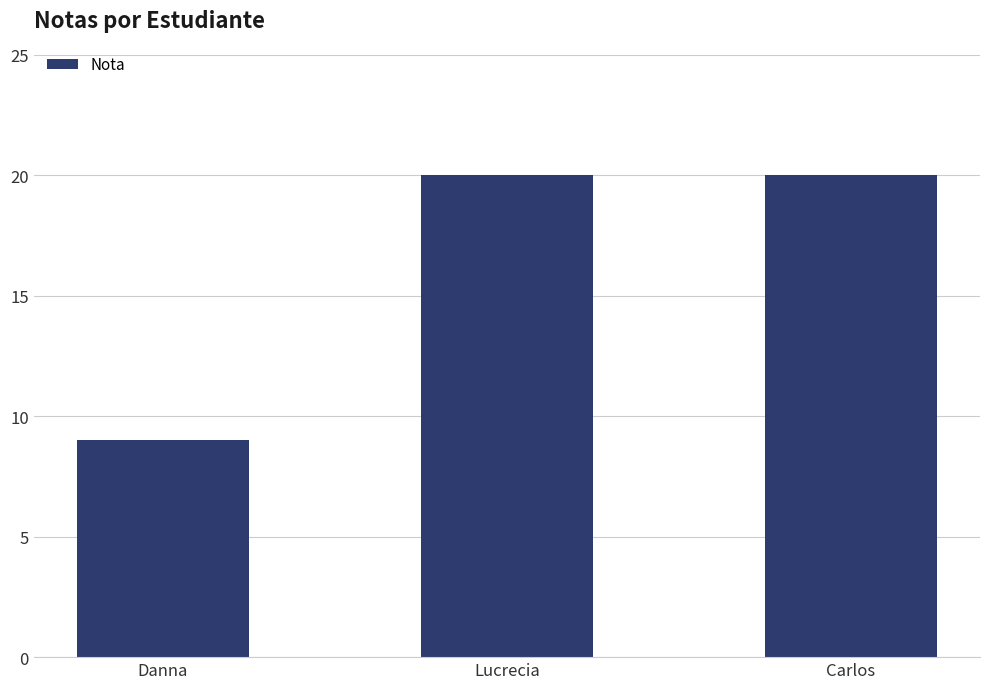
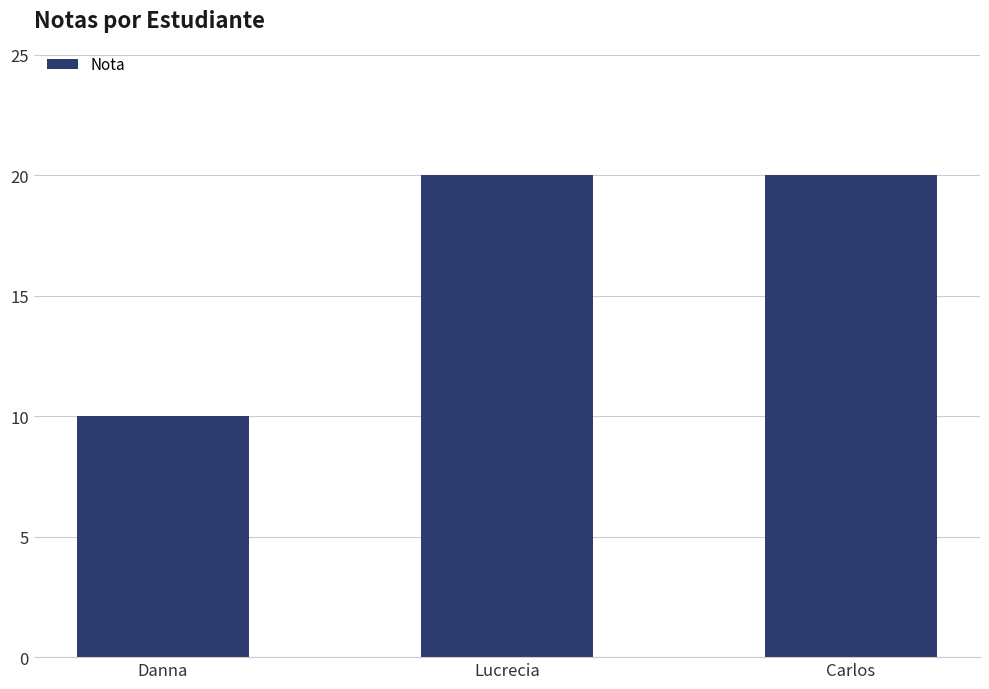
Danna: 9 -> 10
